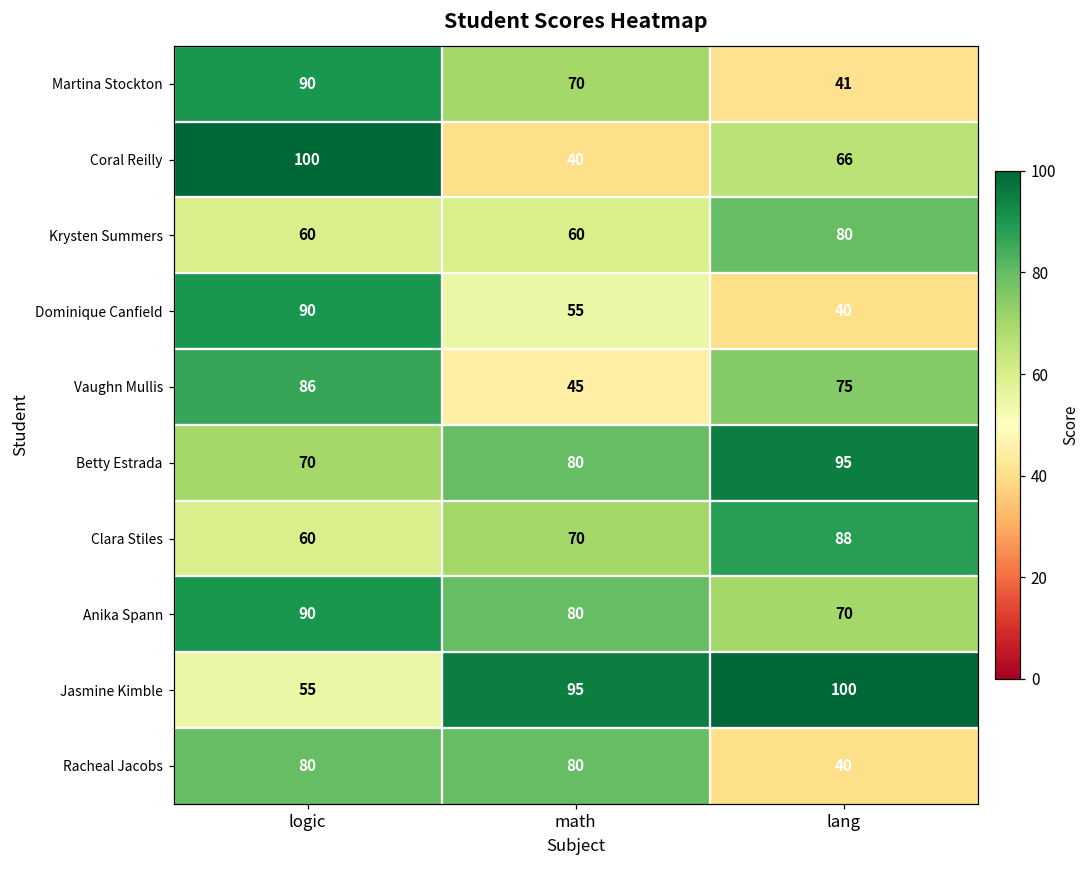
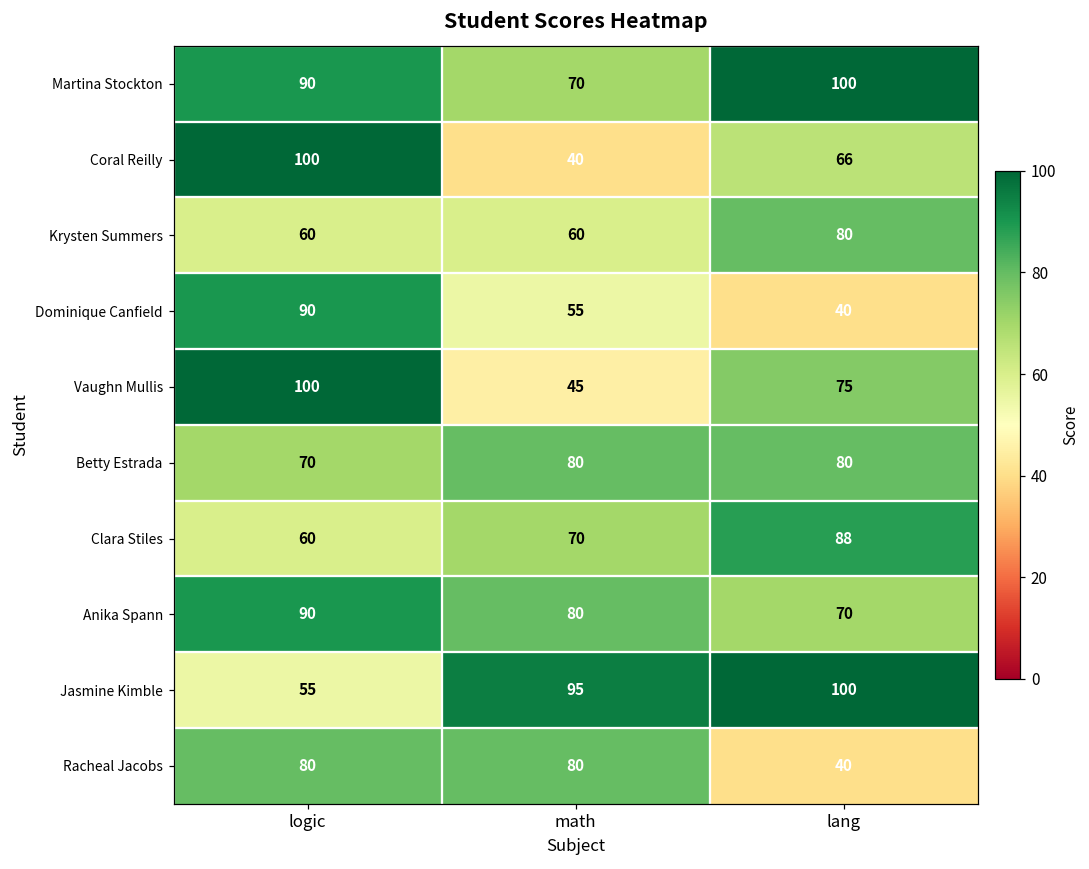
Martina Stockton, lang: 41 -> 100
Vaughn Mullis, logic: 86 -> 100
Betty Estrada, lang: 95 -> 80
